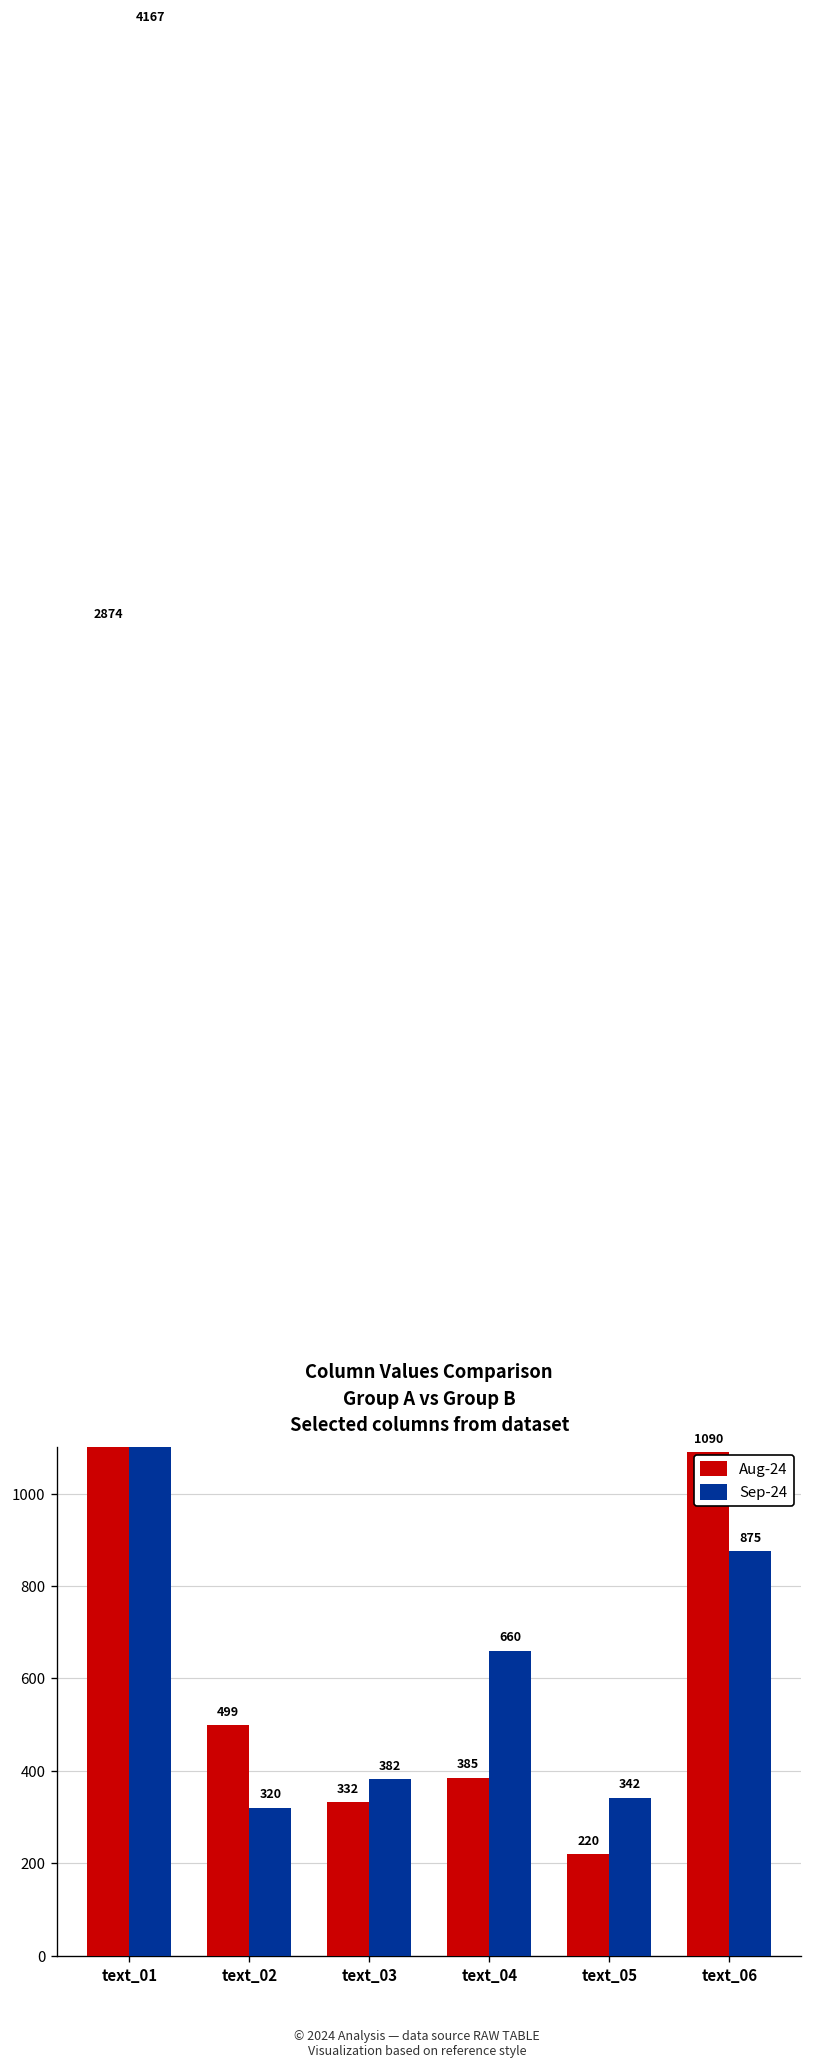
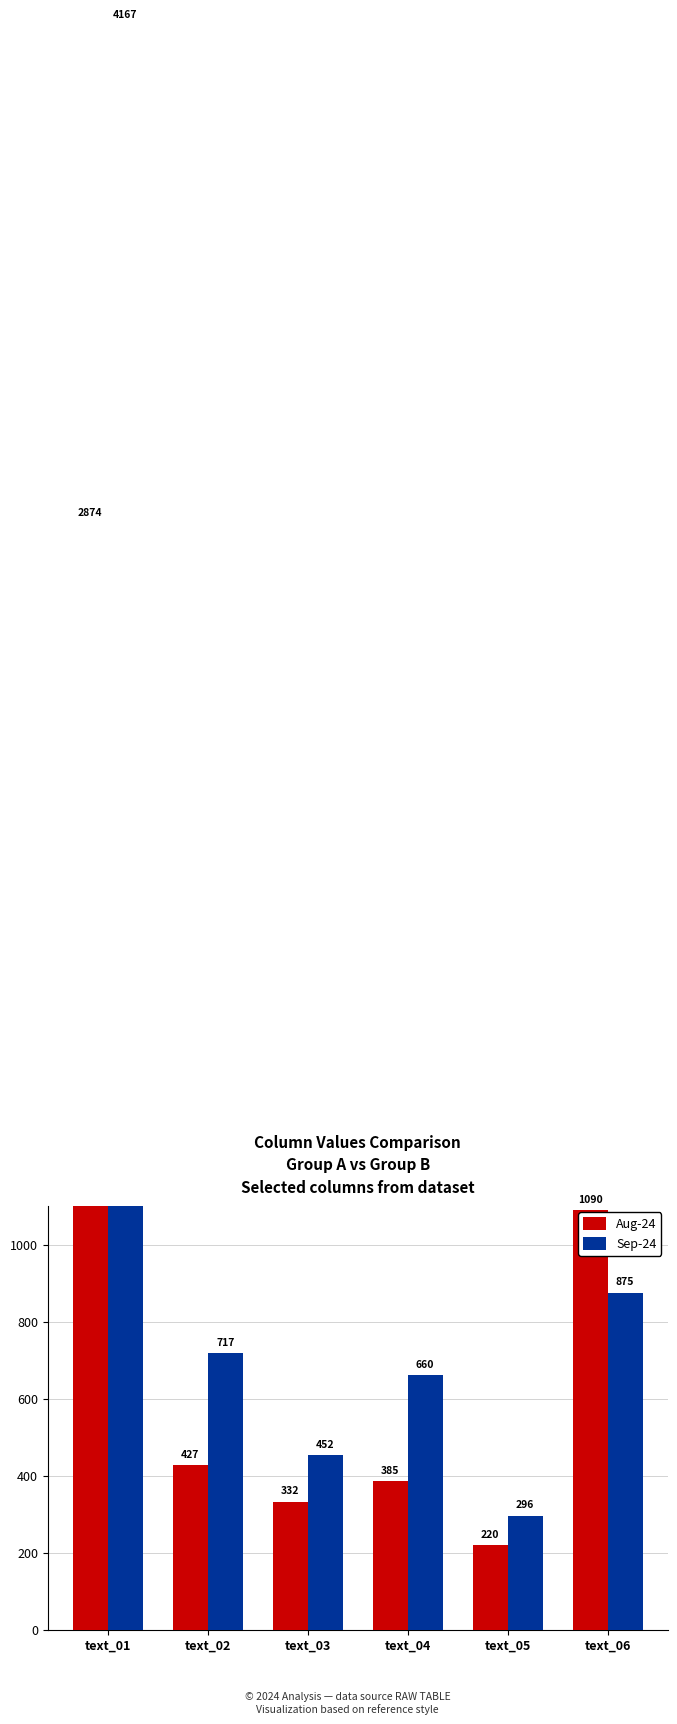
Aug-24, text_02: 499 -> 427
Sep-24, text_02: 320 -> 717
Sep-24, text_03: 382 -> 452
Sep-24, text_05: 342 -> 296
